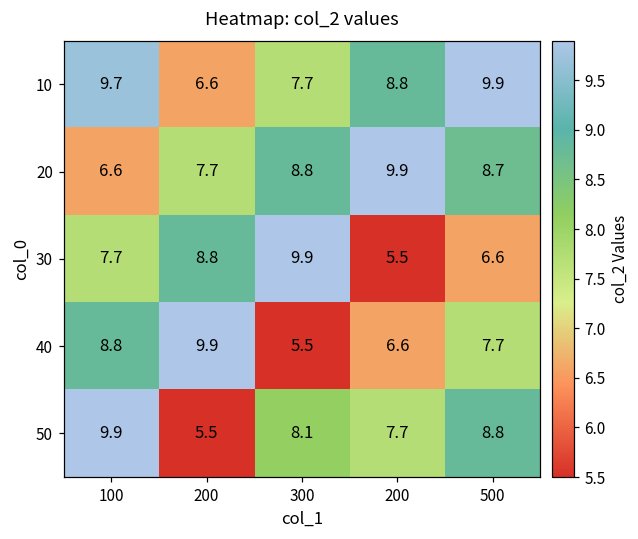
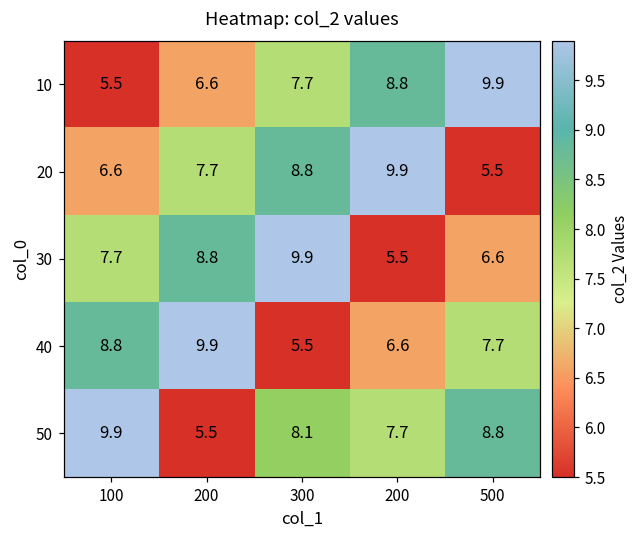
10, 100: 9.7 -> 5.5
20, 500: 8.7 -> 5.5
